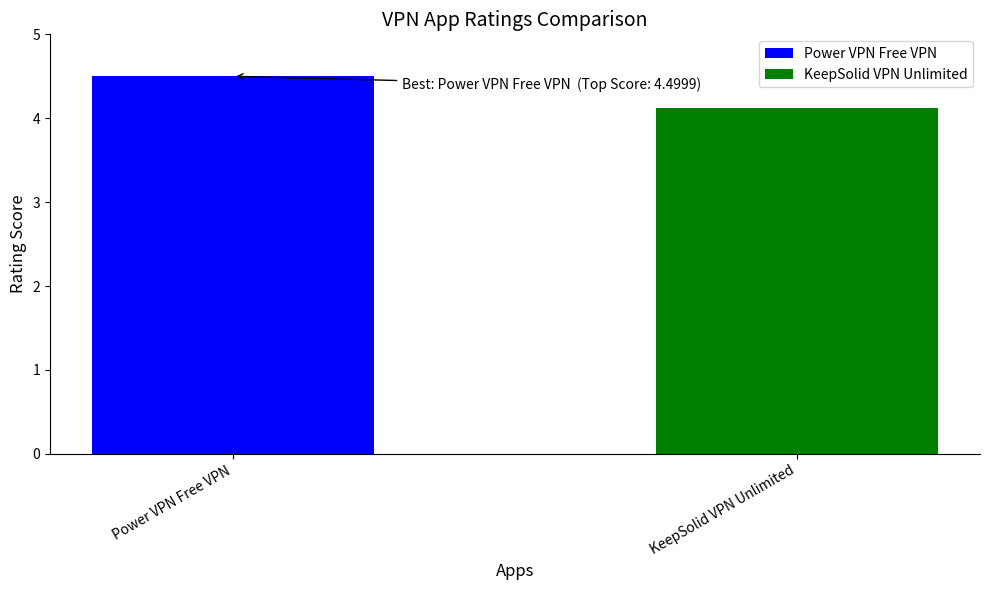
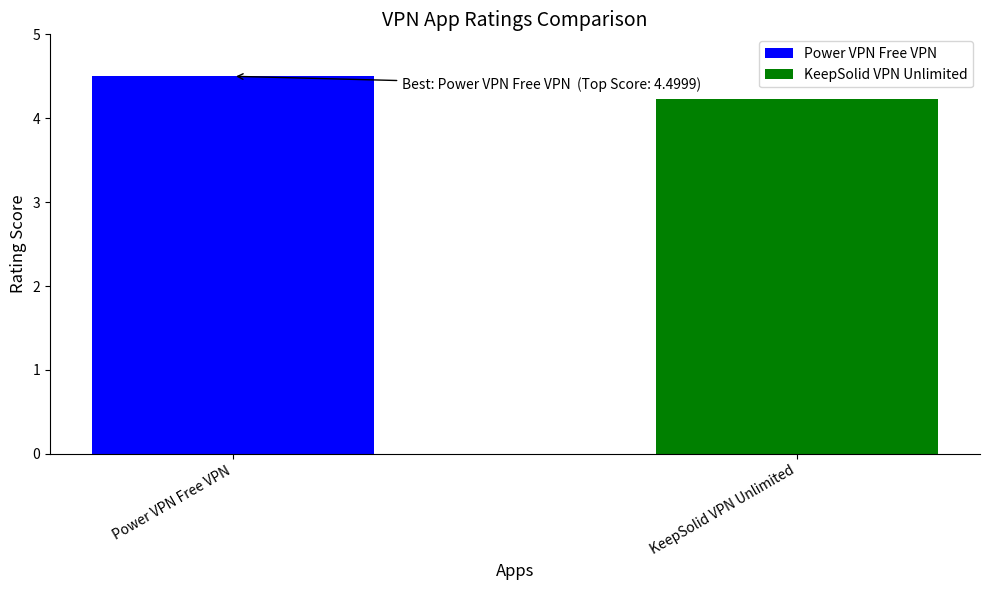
KeepSolid VPN Unlimited: 4.1 -> 4.2
